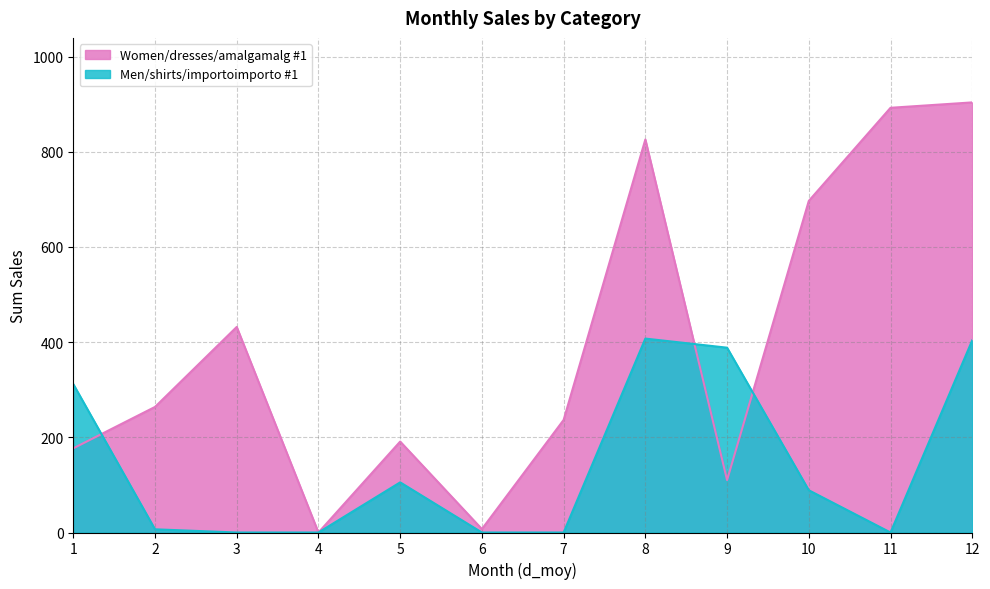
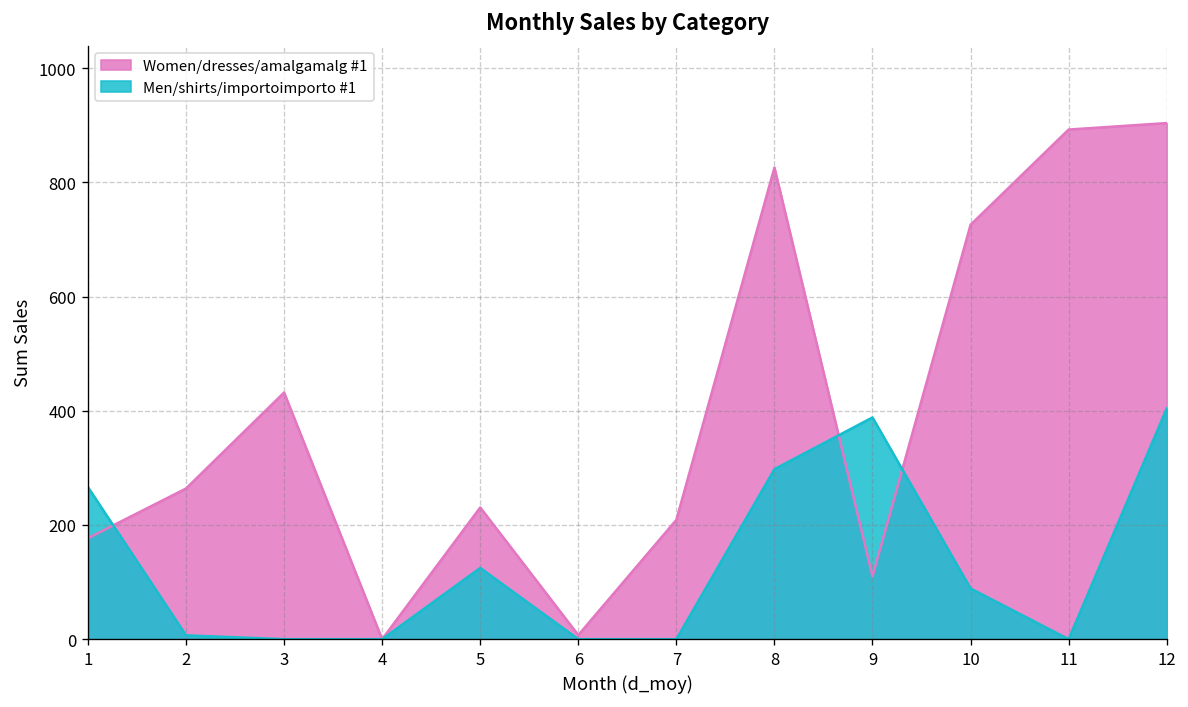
Men/shirts/importoimporto #1, 1: 310 -> 270
Women/dresses/amalgamalg #1, 5: 190 -> 230
Men/shirts/importoimporto #1, 5: 110 -> 120
Women/dresses/amalgamalg #1, 7: 240 -> 210
Men/shirts/importoimporto #1, 8: 410 -> 300
Women/dresses/amalgamalg #1, 10: 700 -> 730
